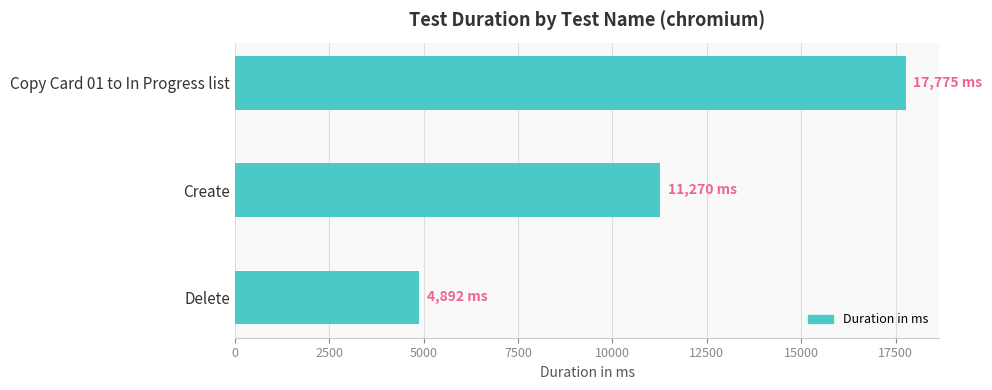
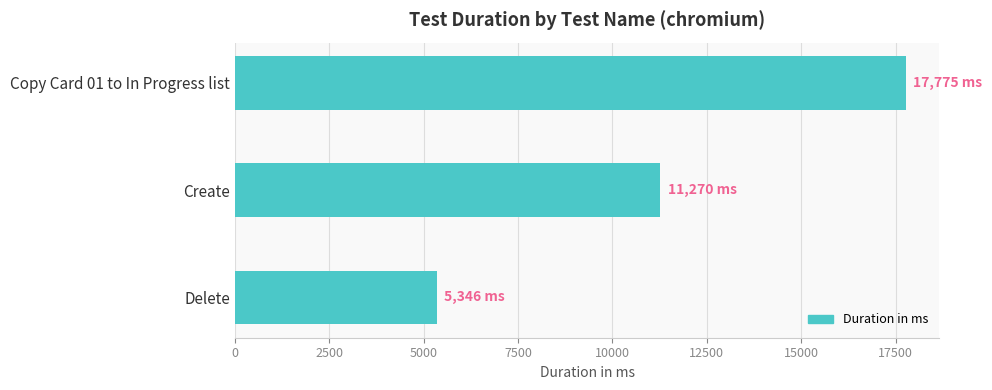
Delete: 4,892 -> 5,346
